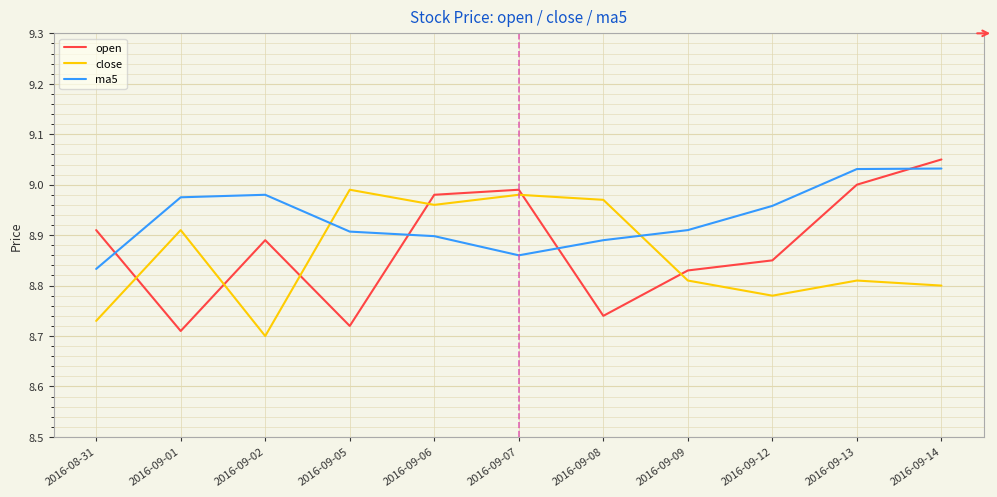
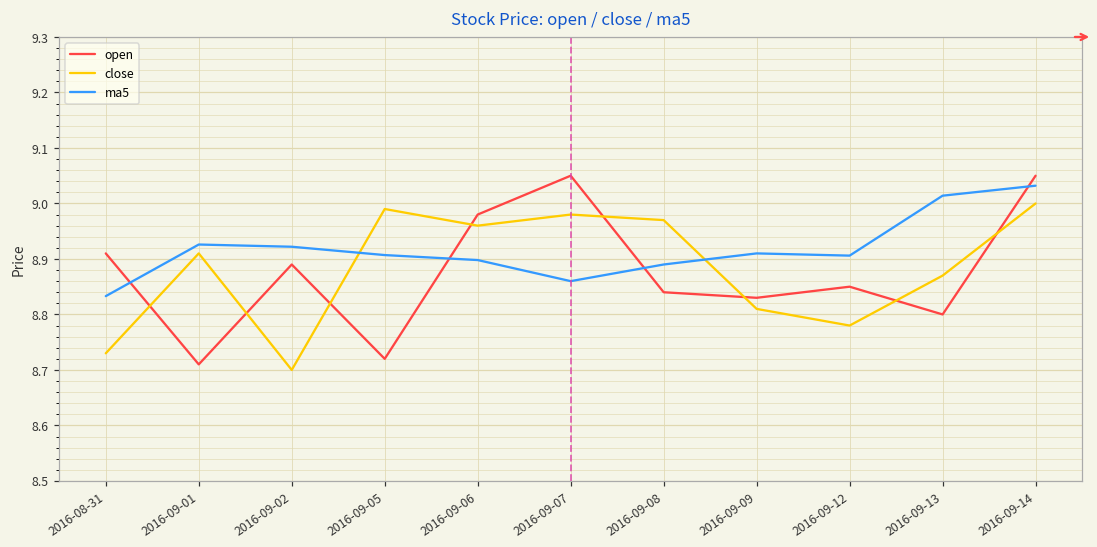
ma5, 2016-09-01: 8.98 -> 8.93
ma5, 2016-09-02: 8.98 -> 8.92
open, 2016-09-07: 8.99 -> 9.05
open, 2016-09-08: 8.74 -> 8.84
ma5, 2016-09-12: 8.96 -> 8.91
open, 2016-09-13: 9.0 -> 8.8
close, 2016-09-13: 8.81 -> 8.87
ma5, 2016-09-13: 9.03 -> 9.01
close, 2016-09-14: 8.8 -> 9.0
